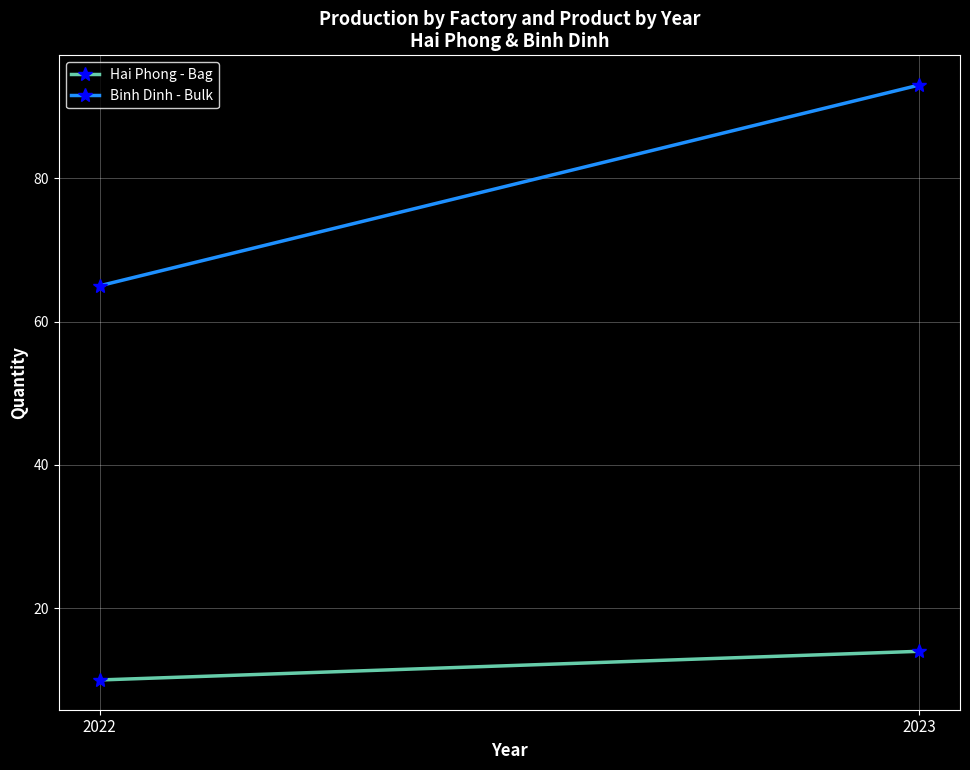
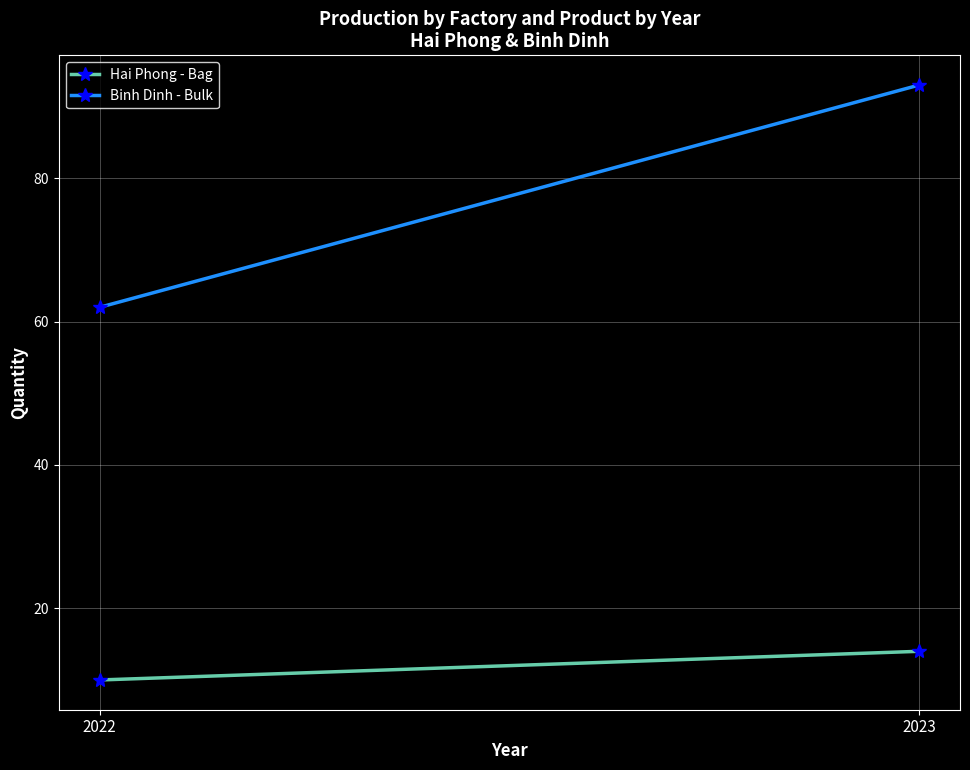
Binh Dinh - Bulk, 2022: 65 -> 62
